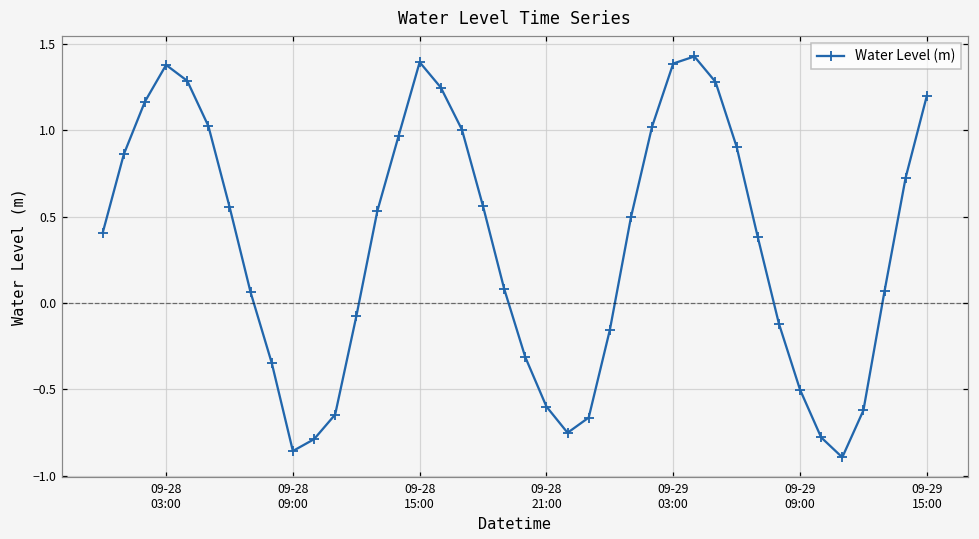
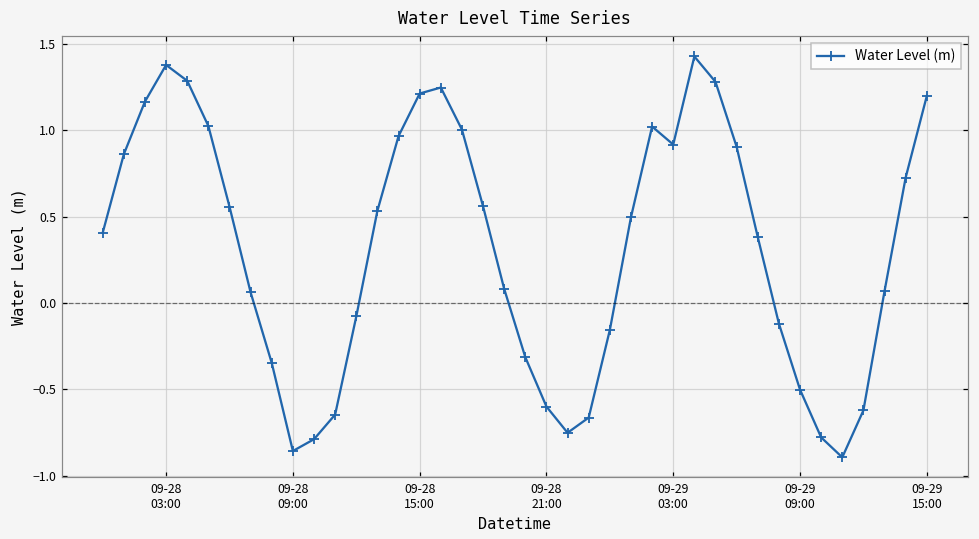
09-28 15:00: 1.39 -> 1.21
09-29 03:00: 1.39 -> 0.92
